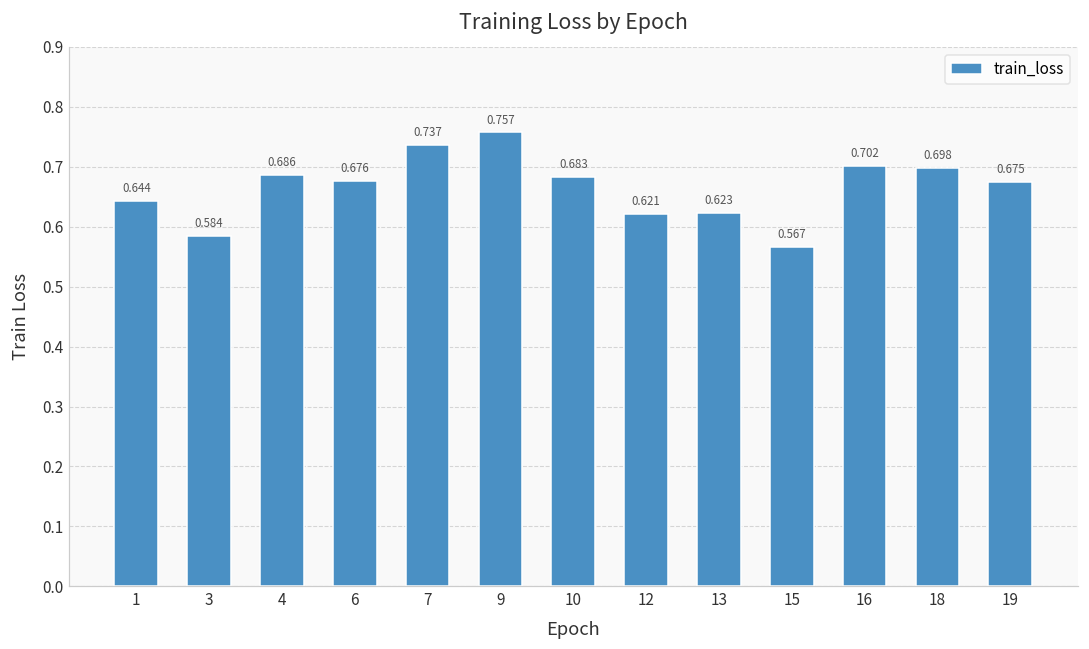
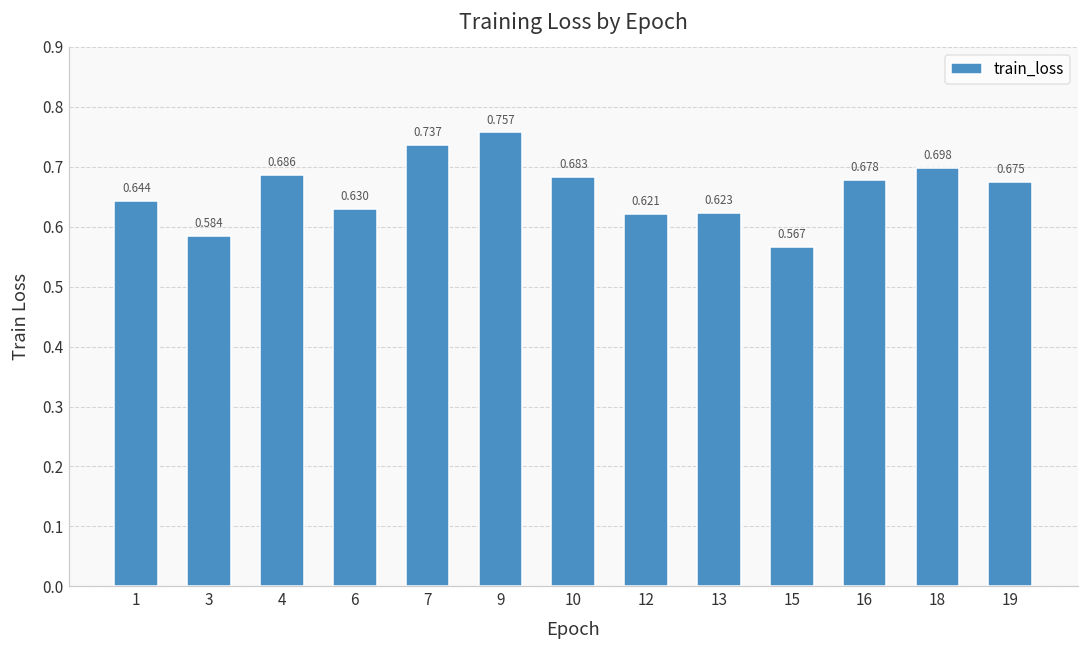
6: 0.676 -> 0.630
16: 0.702 -> 0.678
